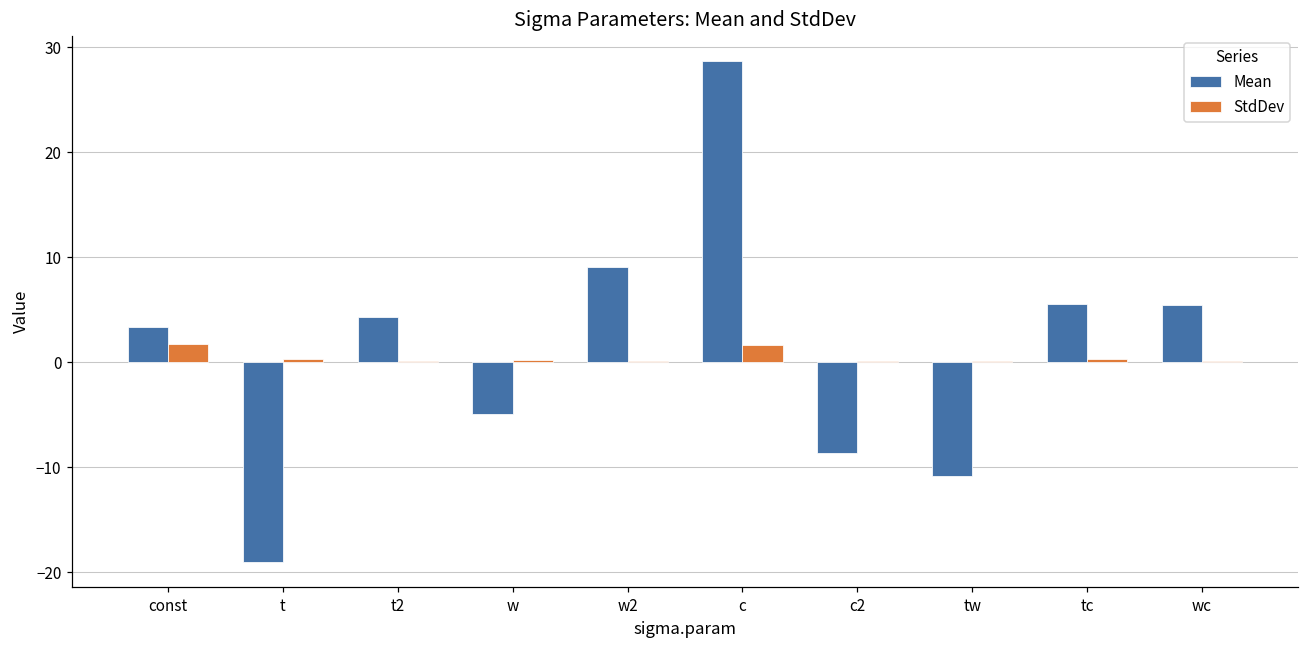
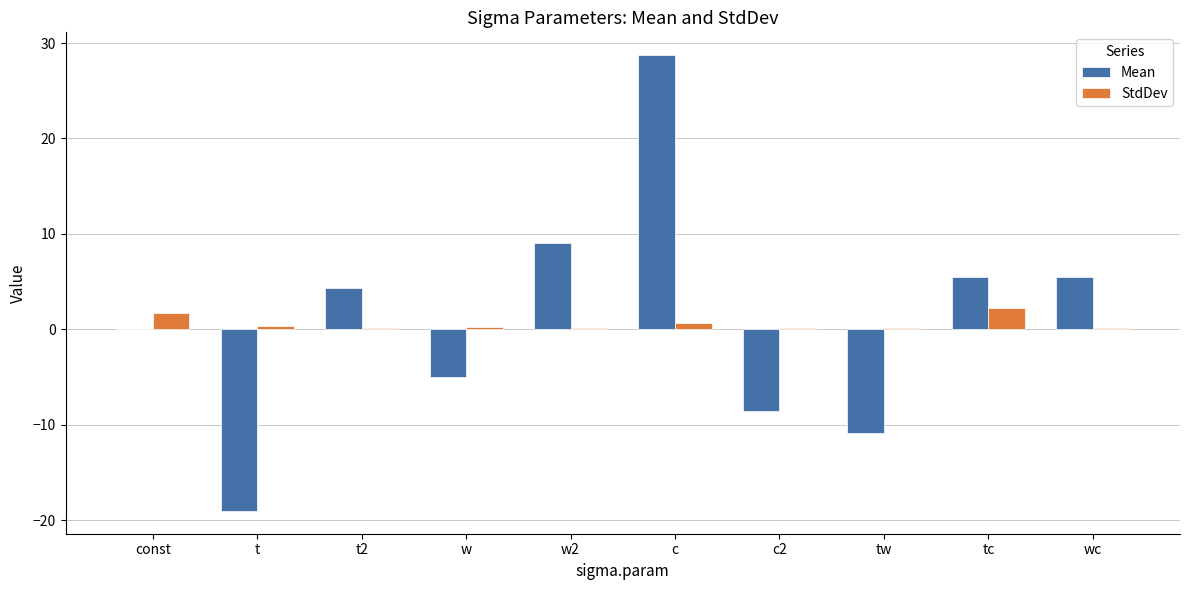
Mean, const: 3 -> 0
StdDev, c: 2 -> 1
StdDev, tc: 0 -> 2
